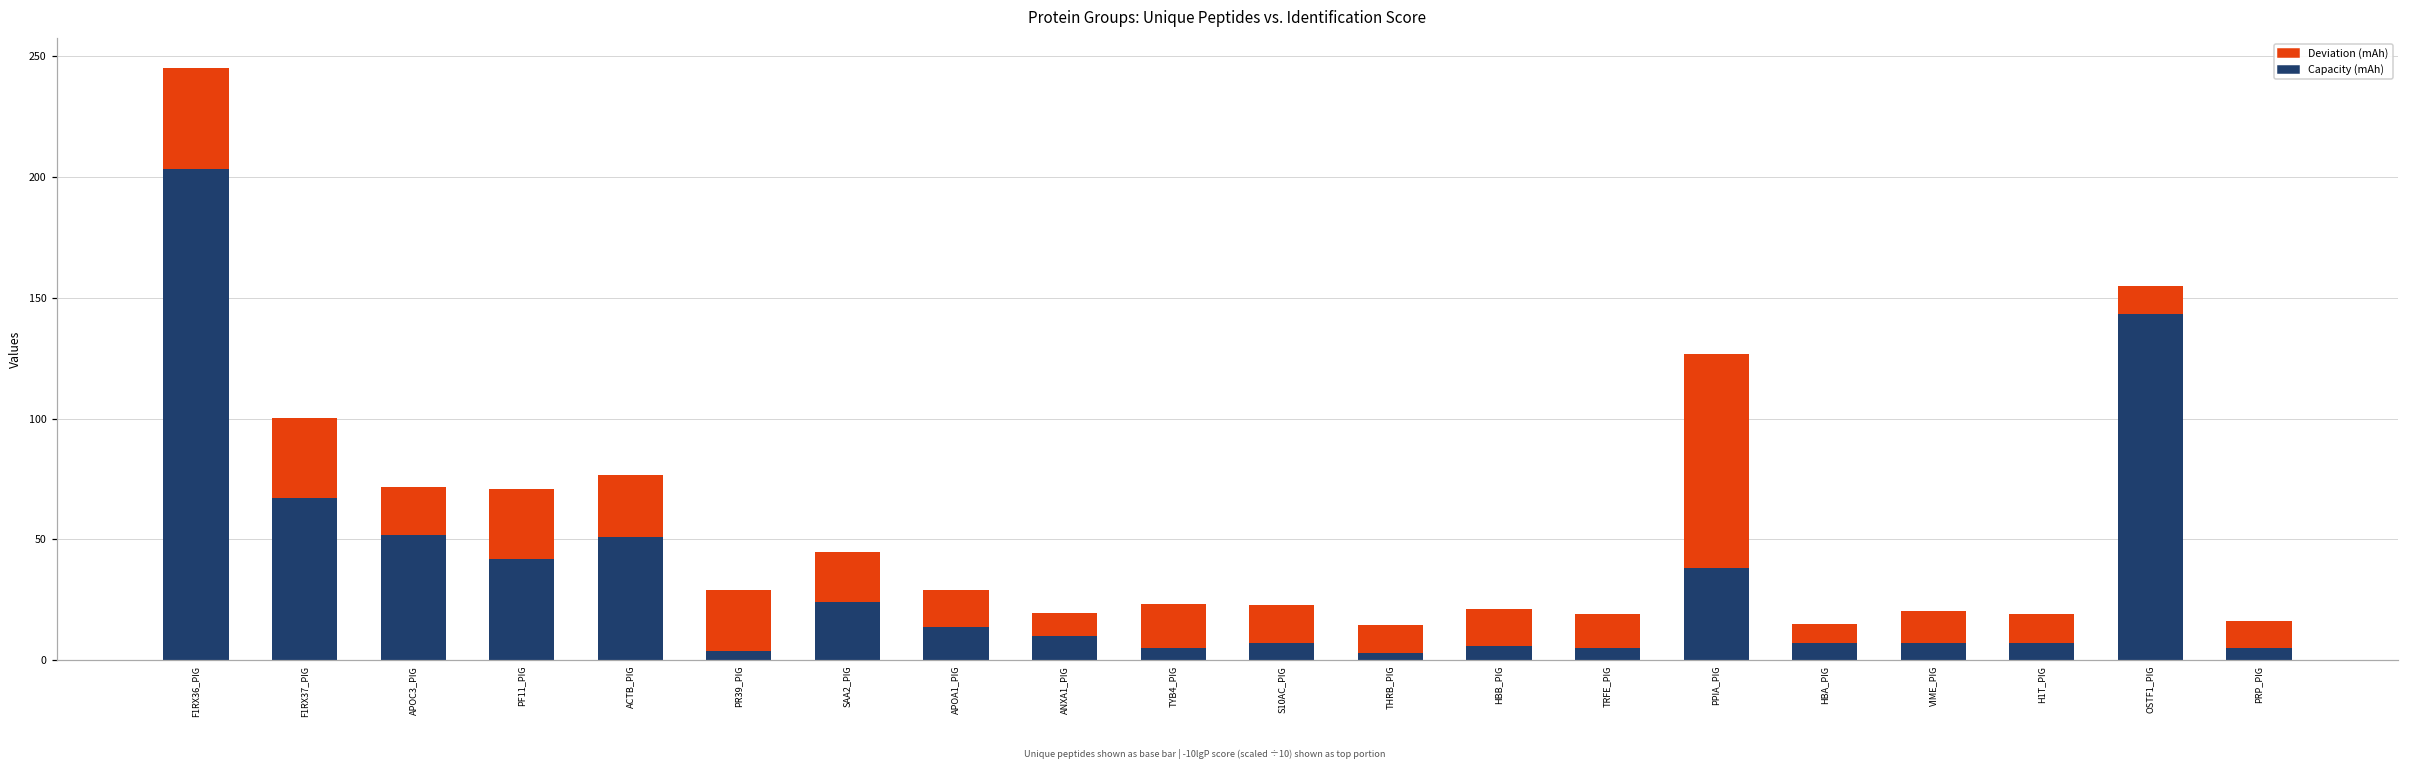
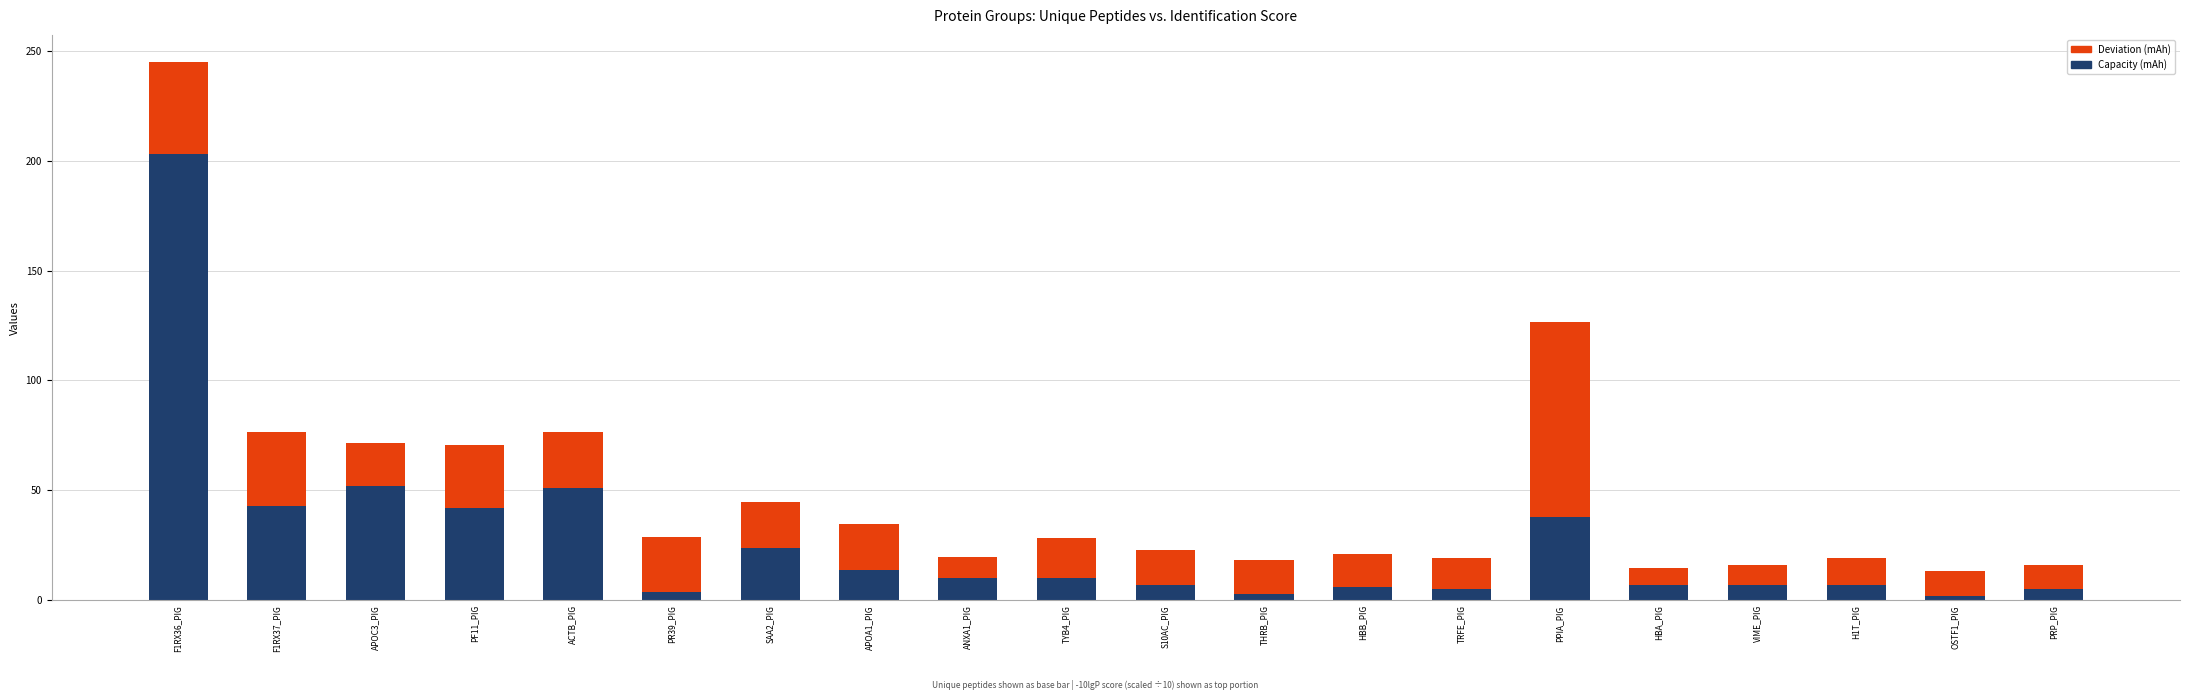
Capacity (mAh), F1RX37_PIG: 67 -> 43
Deviation (mAh), APOA1_PIG: 15 -> 21
Capacity (mAh), TYB4_PIG: 5 -> 10
Deviation (mAh), THRB_PIG: 11 -> 15
Deviation (mAh), VIME_PIG: 13 -> 9
Capacity (mAh), OSTF1_PIG: 143 -> 2
